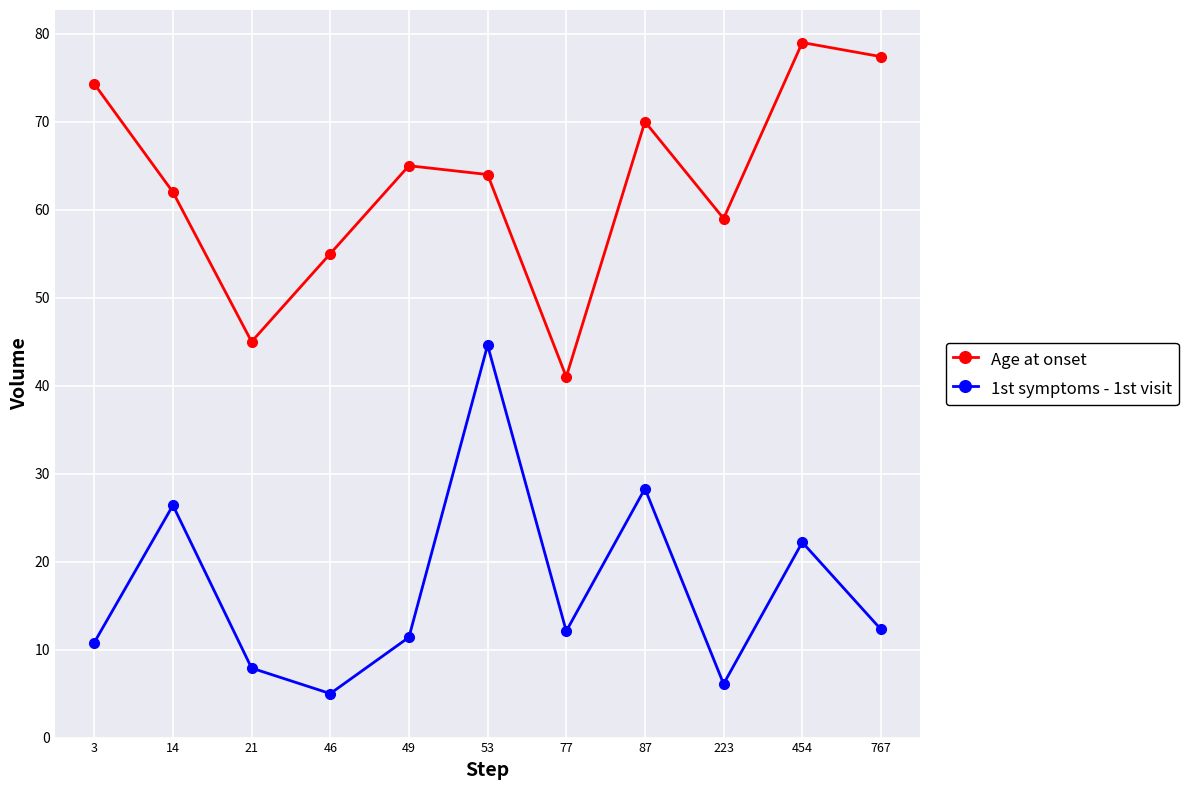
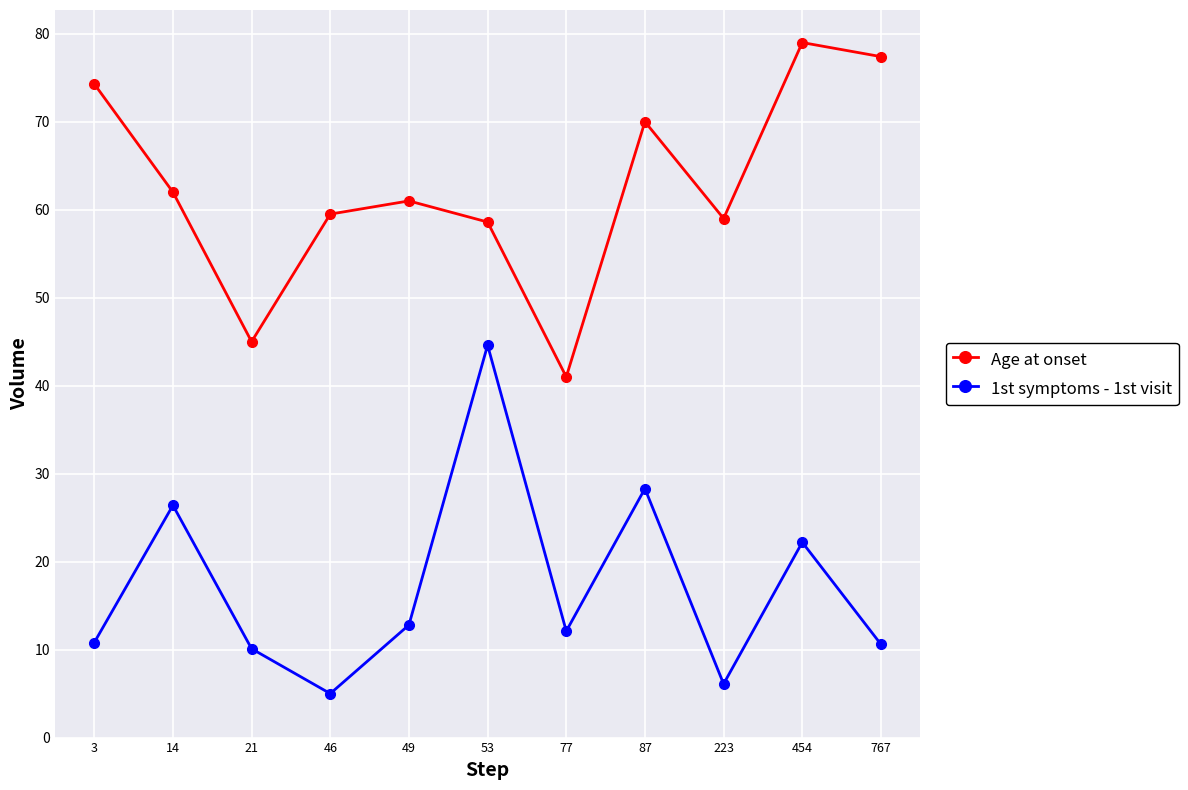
1st symptoms - 1st visit, 21: 8 -> 10
Age at onset, 46: 55 -> 60
Age at onset, 49: 65 -> 61
1st symptoms - 1st visit, 49: 11 -> 13
Age at onset, 53: 64 -> 59
1st symptoms - 1st visit, 767: 12 -> 11
